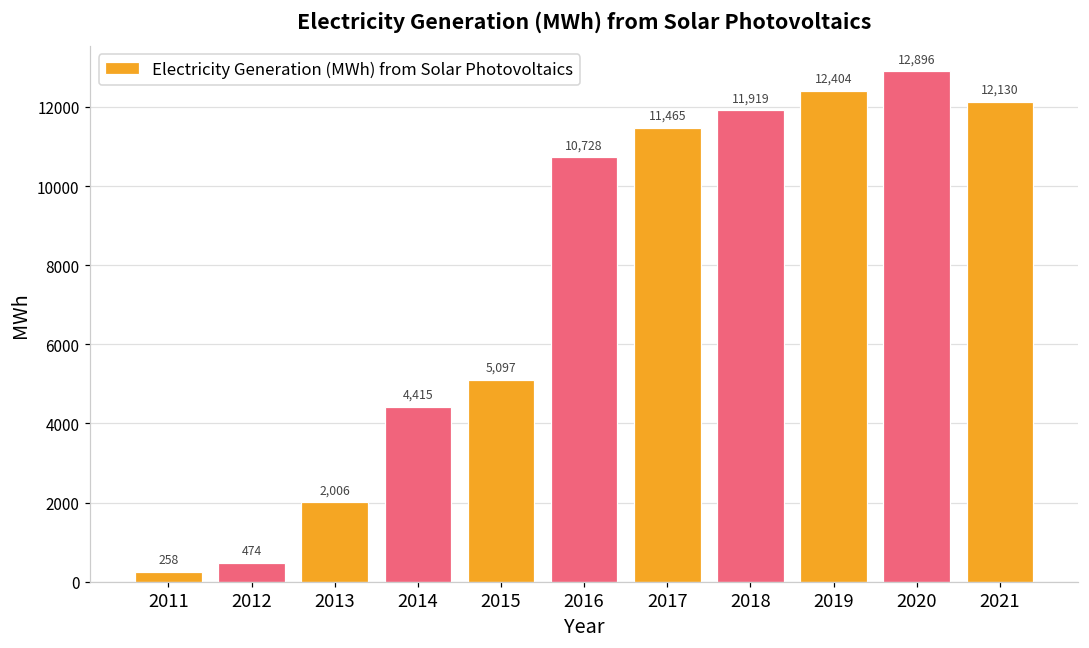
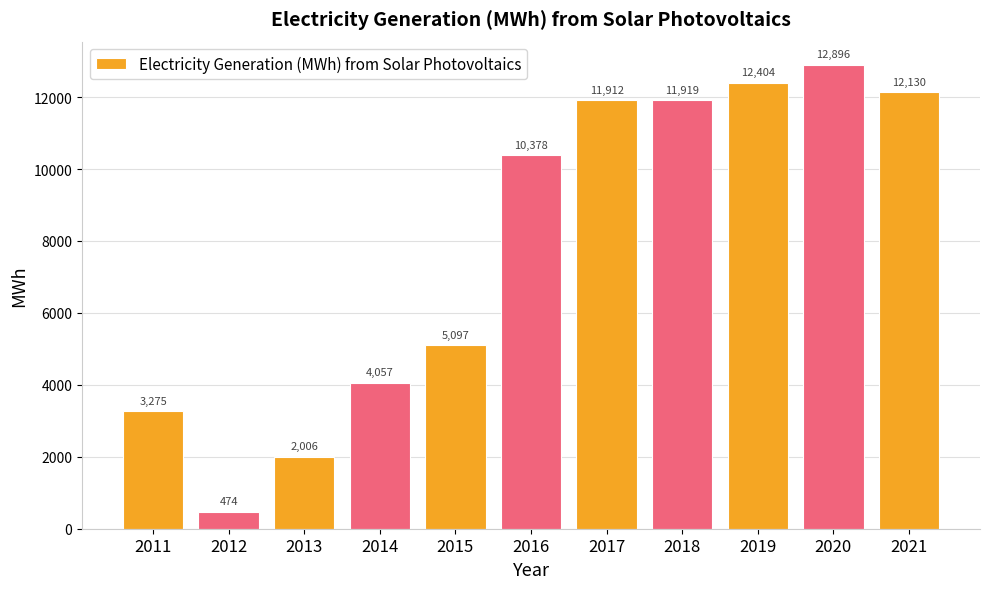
2011: 258 -> 3,275
2014: 4,415 -> 4,057
2016: 10,728 -> 10,378
2017: 11,465 -> 11,912
